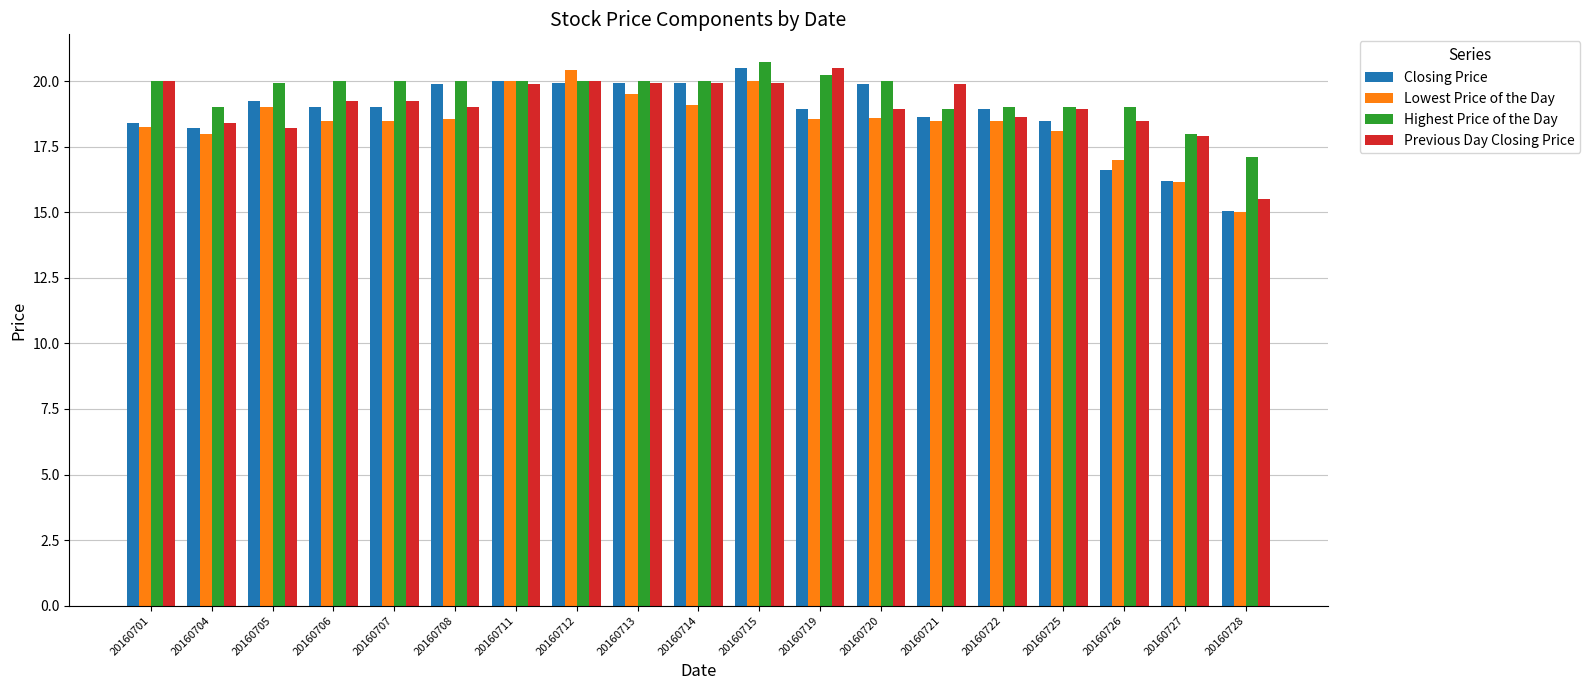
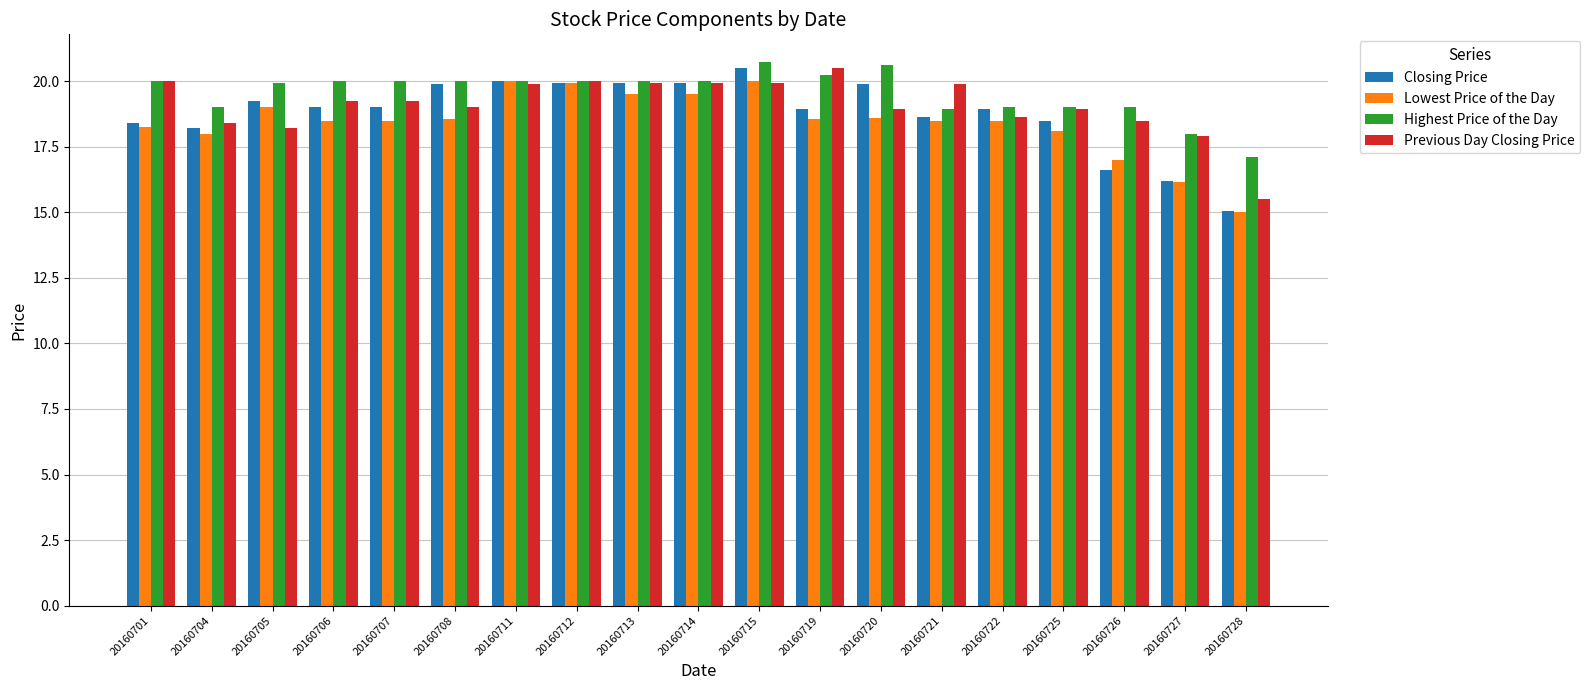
Lowest Price of the Day, 20160712: 20.4 -> 20.0
Lowest Price of the Day, 20160714: 19.1 -> 19.5
Highest Price of the Day, 20160720: 20.0 -> 20.6
